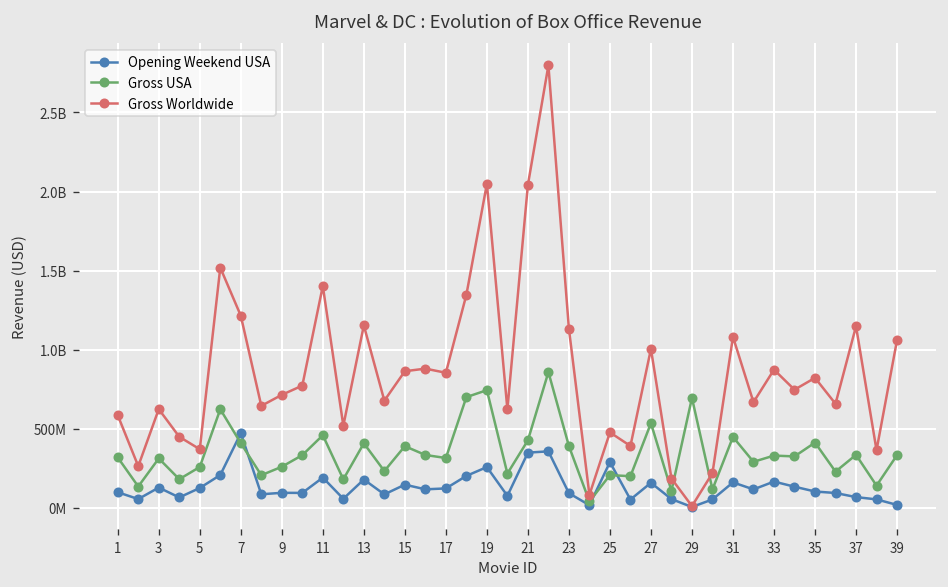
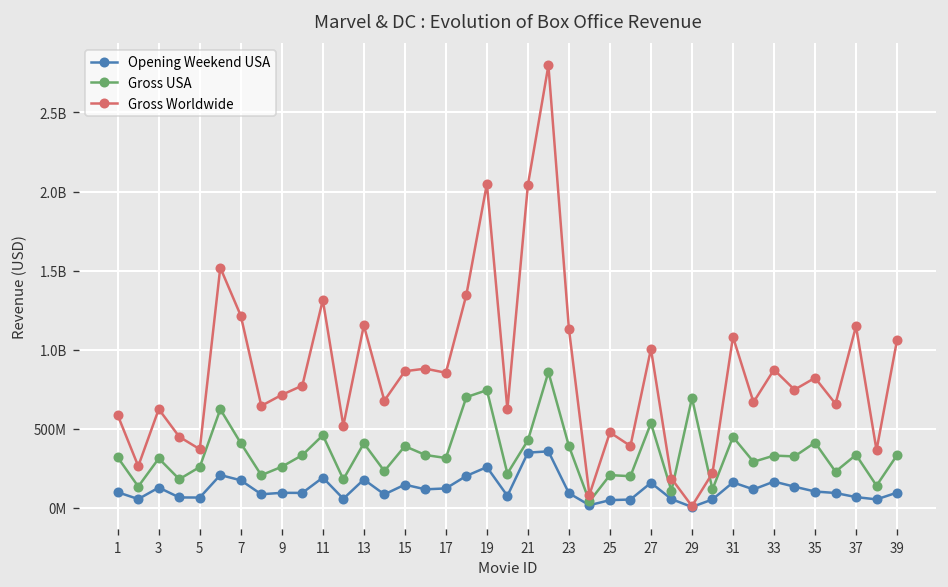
Opening Weekend USA, 5: 130000000 -> 70000000
Opening Weekend USA, 7: 470000000 -> 170000000
Gross Worldwide, 11: 1400000000 -> 1310000000
Opening Weekend USA, 25: 290000000 -> 50000000
Opening Weekend USA, 39: 20000000 -> 100000000
